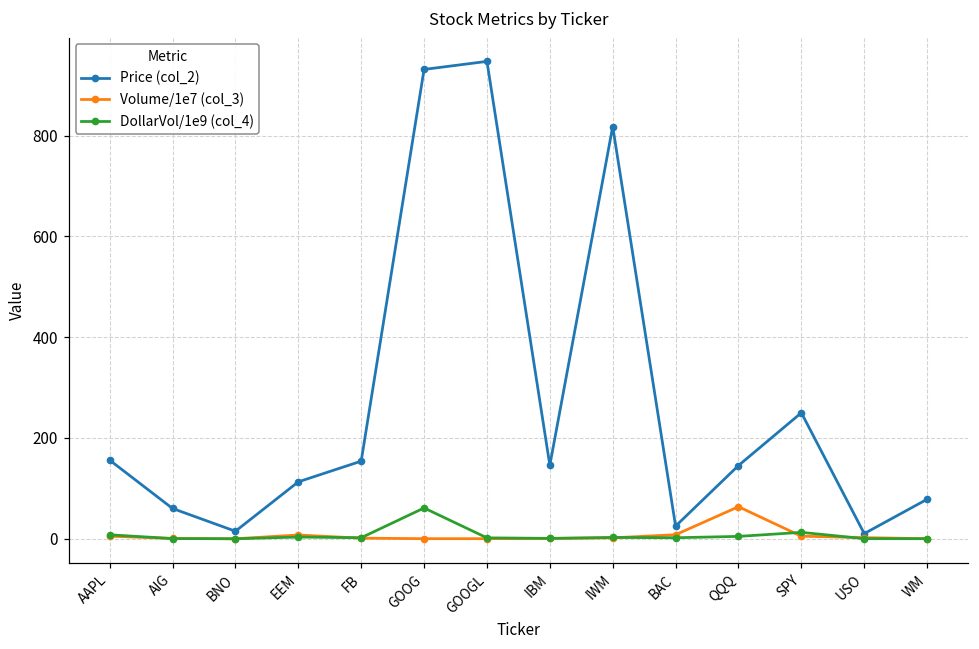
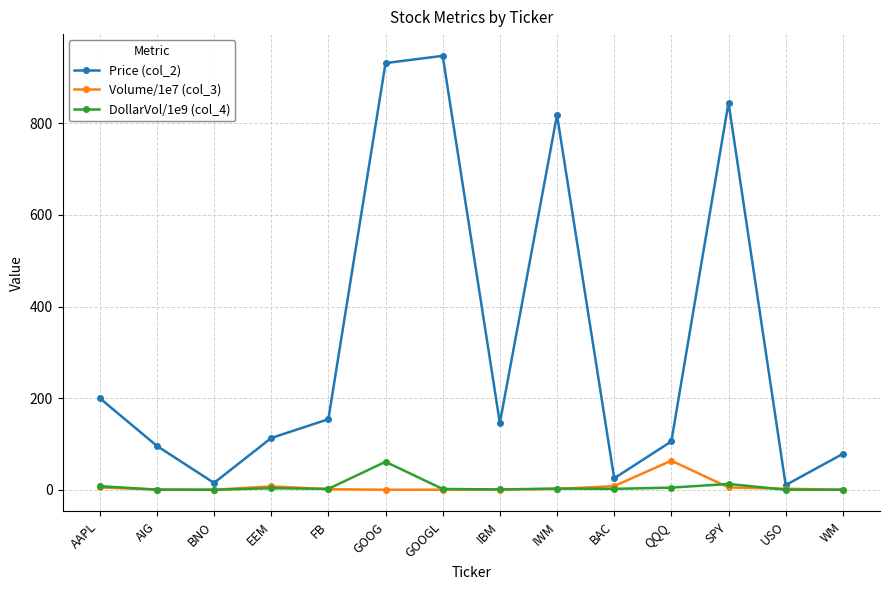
Price (col_2), AAPL: 160 -> 200
Price (col_2), AIG: 60 -> 100
Price (col_2), QQQ: 150 -> 110
Price (col_2), SPY: 250 -> 850
